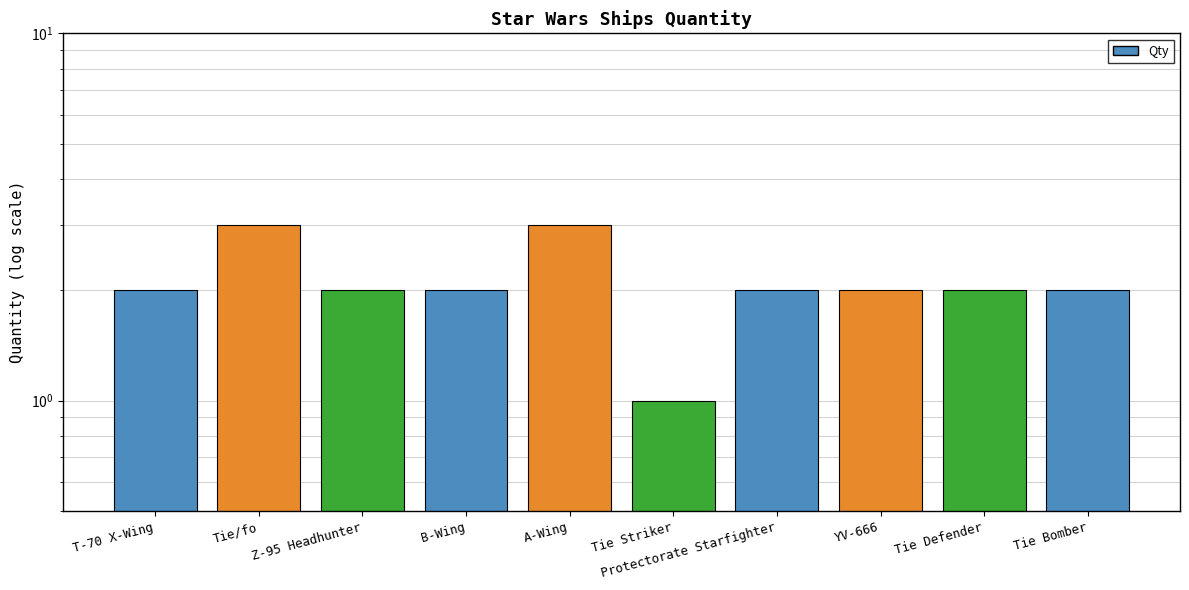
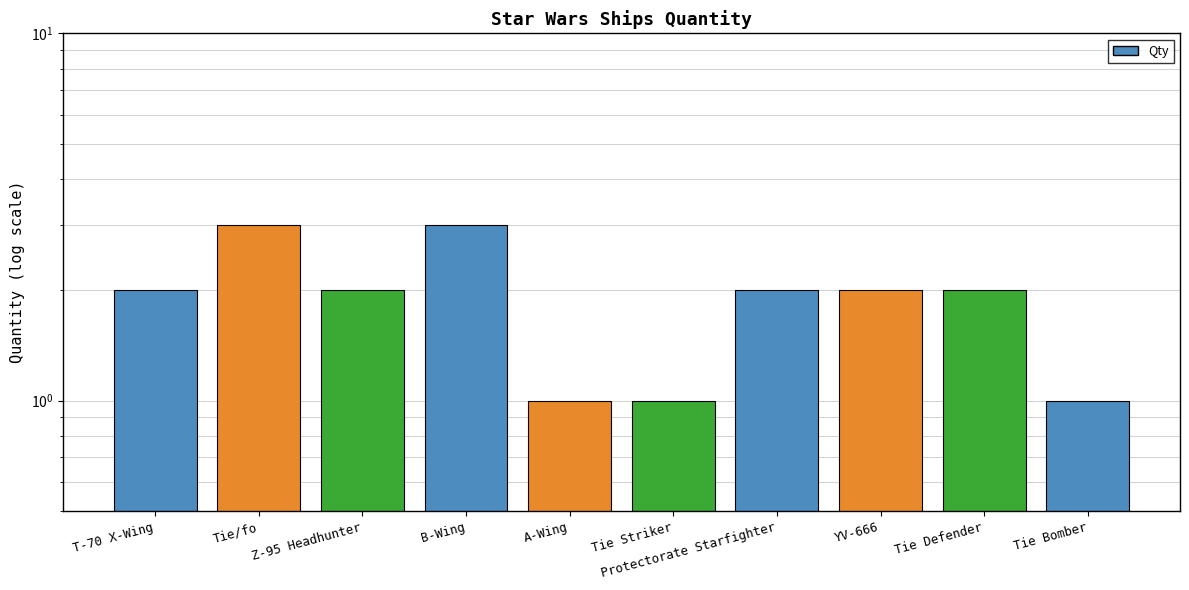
B-Wing: 2 -> 3
A-Wing: 3 -> 1
Tie Bomber: 2 -> 1
